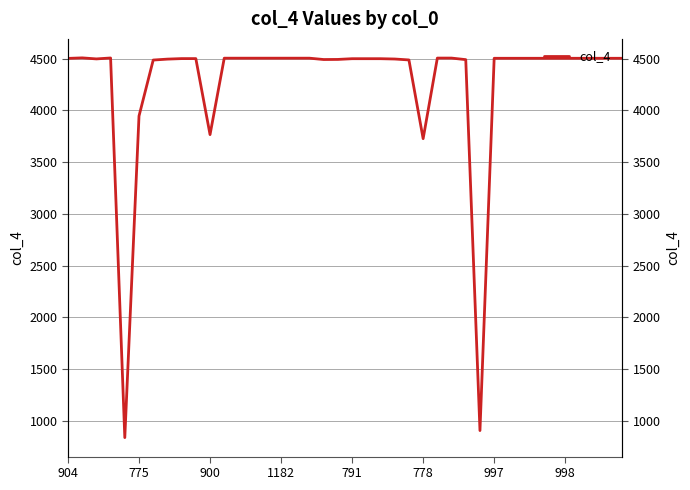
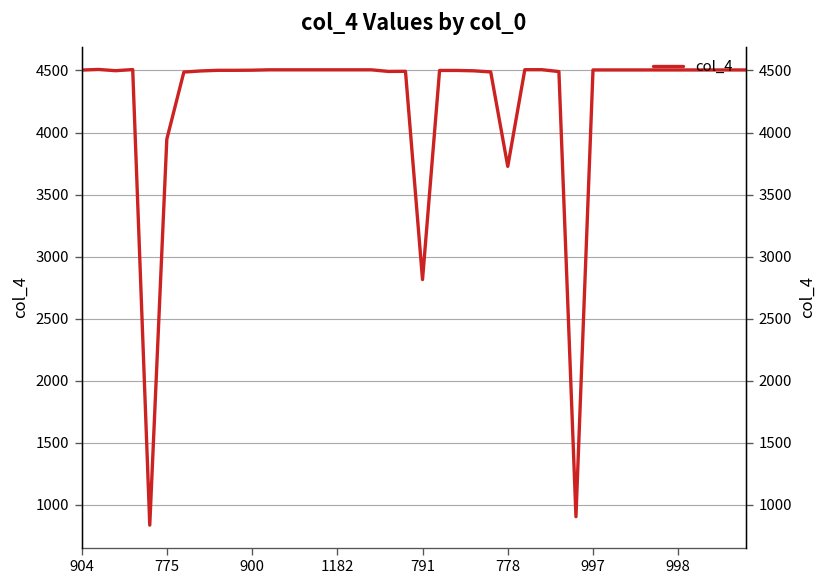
900: 3770 -> 4500
791: 4500 -> 2820
